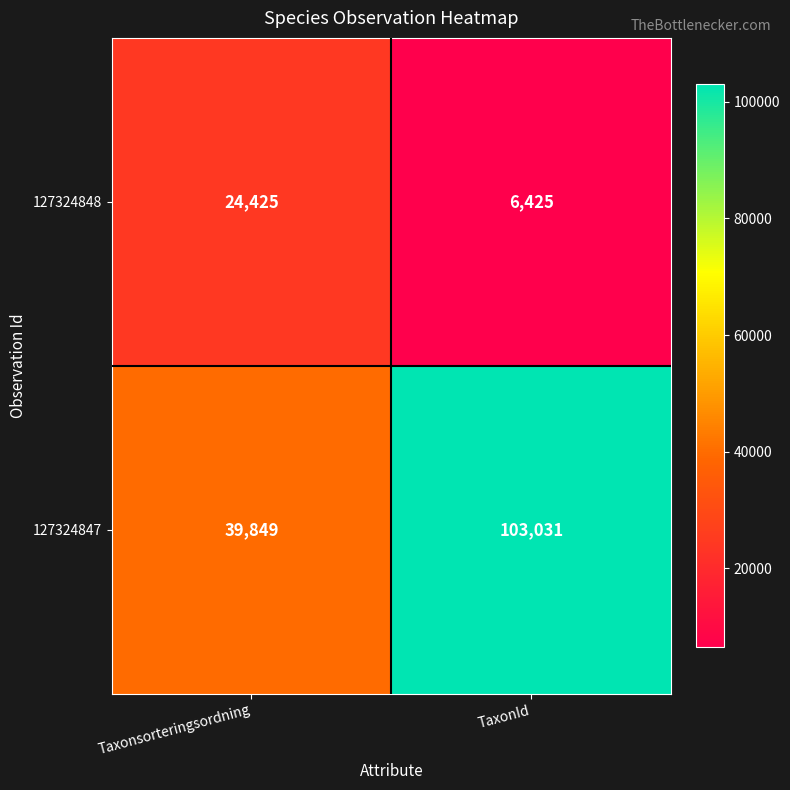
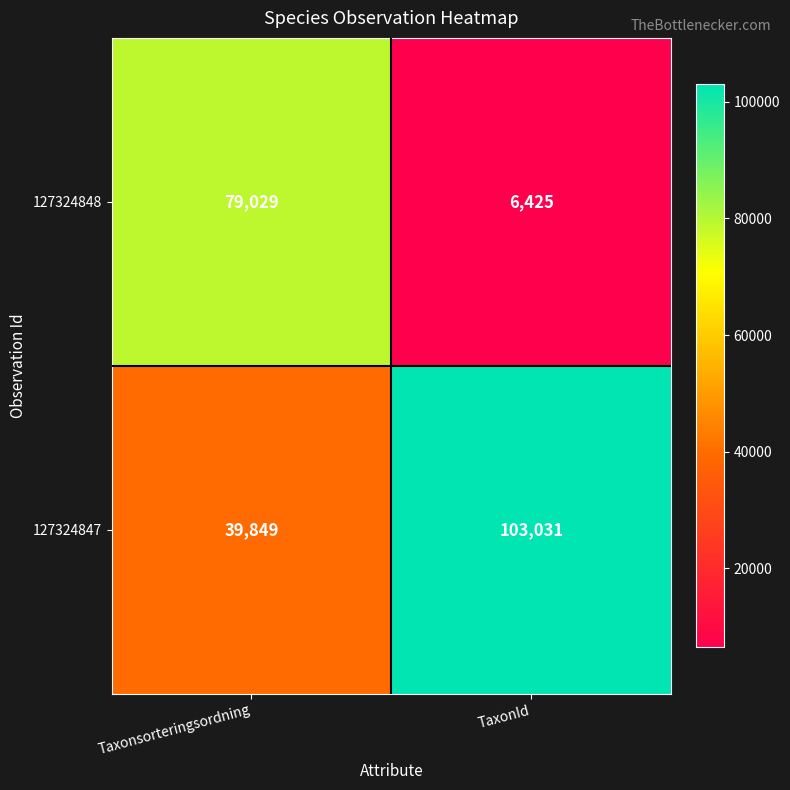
127324848, Taxonsorteringsordning: 24,425 -> 79,029
